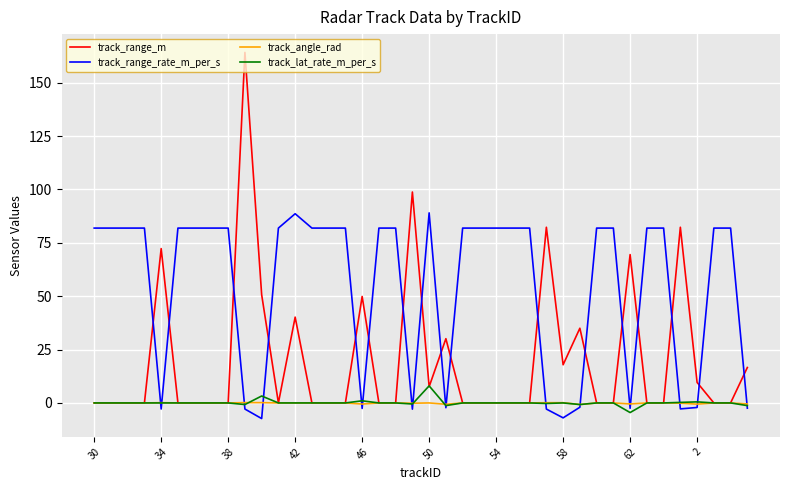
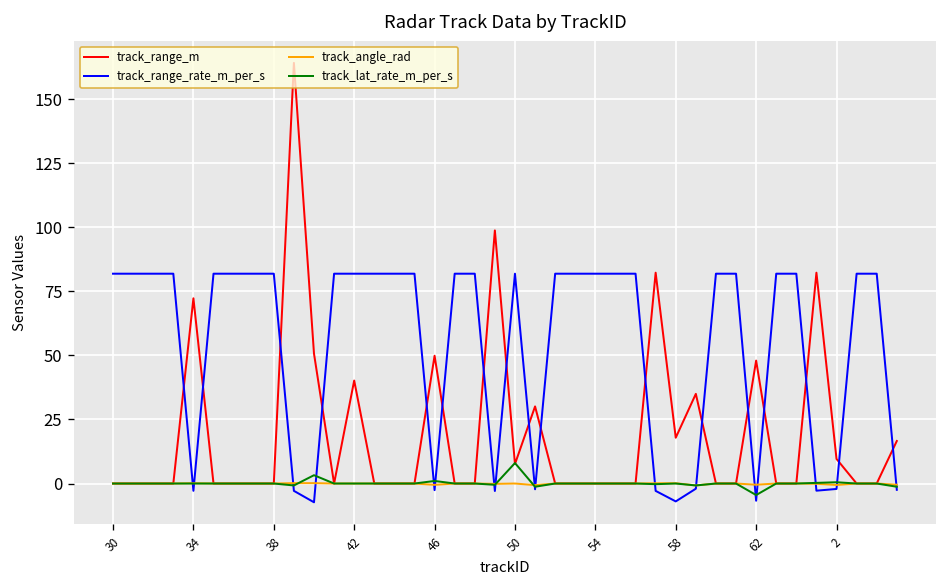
track_range_rate_m_per_s, 42: 89 -> 82
track_range_rate_m_per_s, 50: 89 -> 82
track_range_m, 62: 70 -> 48
track_range_rate_m_per_s, 62: -3 -> -7
